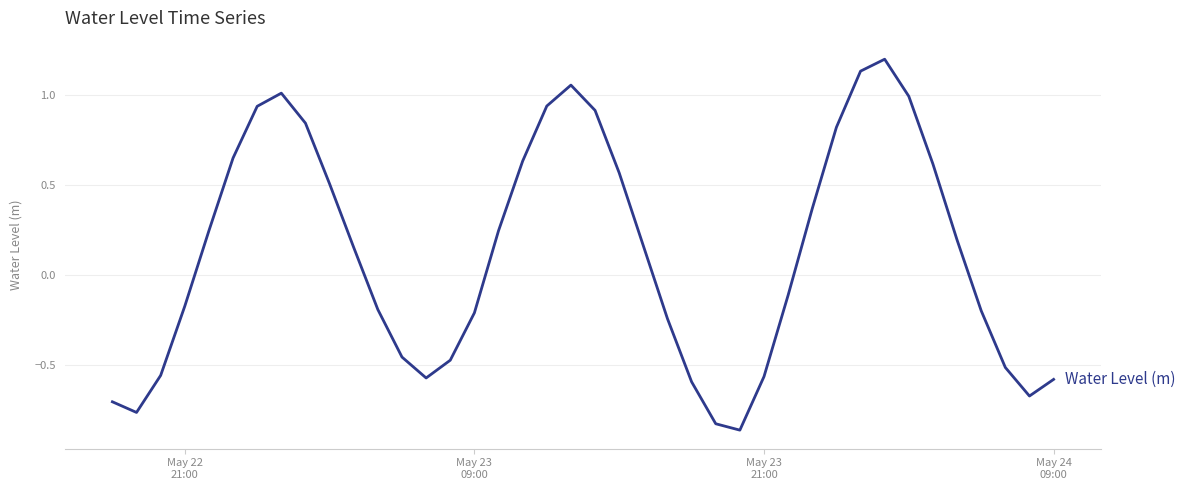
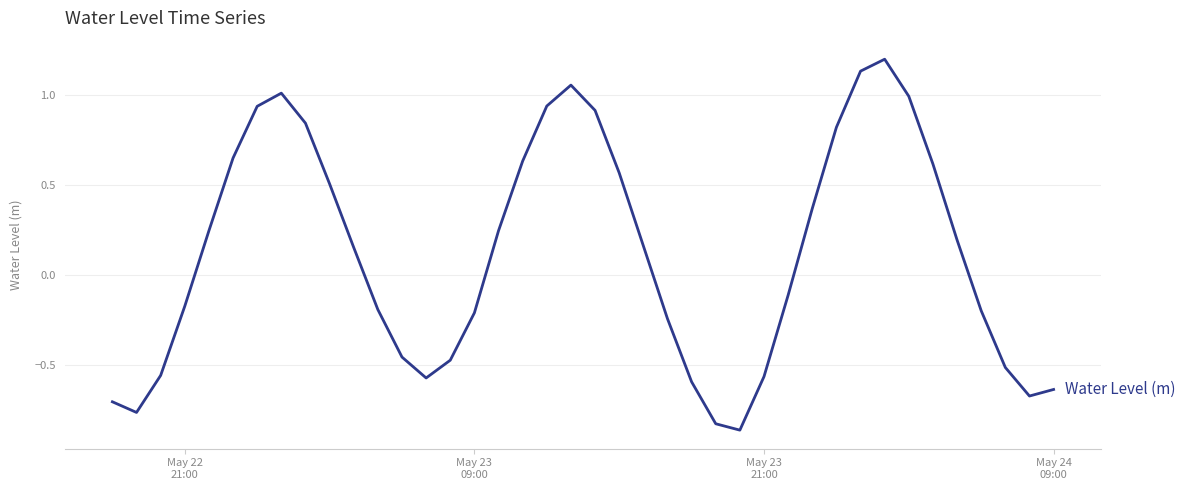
May 24 09:00: -0.58 -> -0.64
